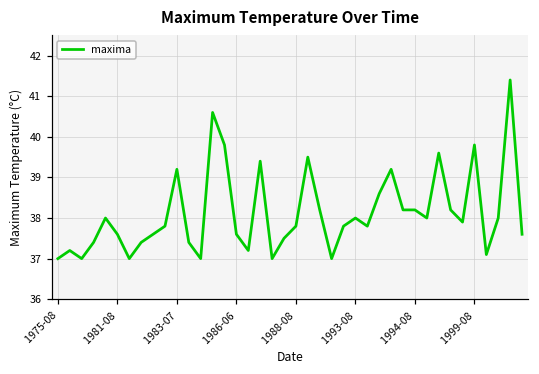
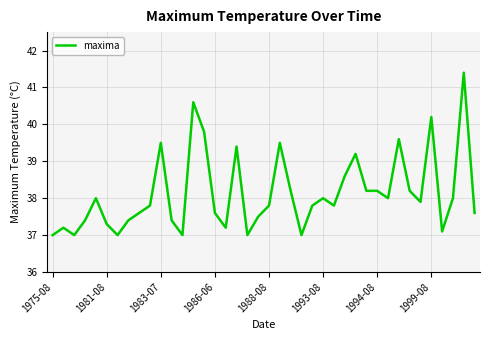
1981-08: 37.6 -> 37.3
1983-07: 39.2 -> 39.5
1999-08: 39.8 -> 40.2
